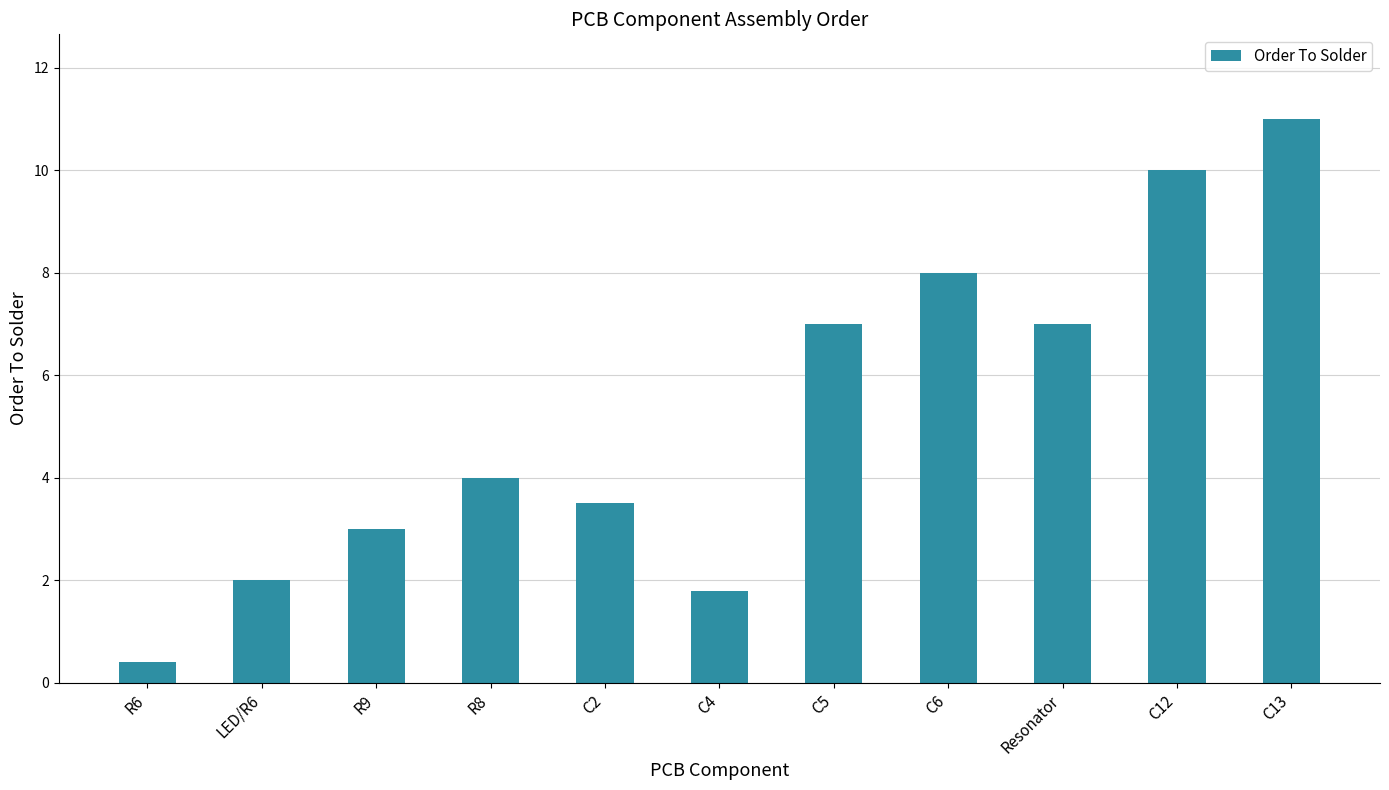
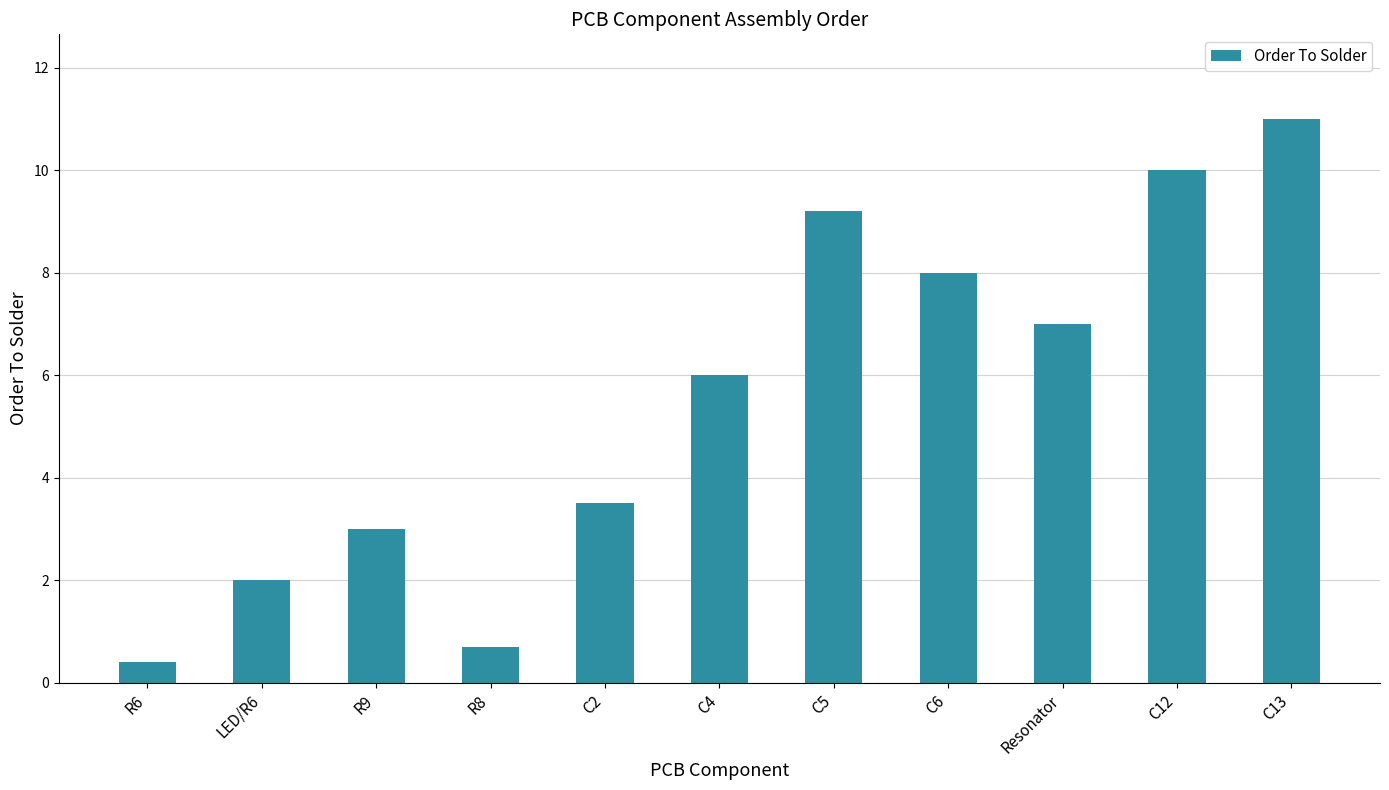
R8: 4.0 -> 0.7
C4: 1.8 -> 6.0
C5: 7.0 -> 9.2
